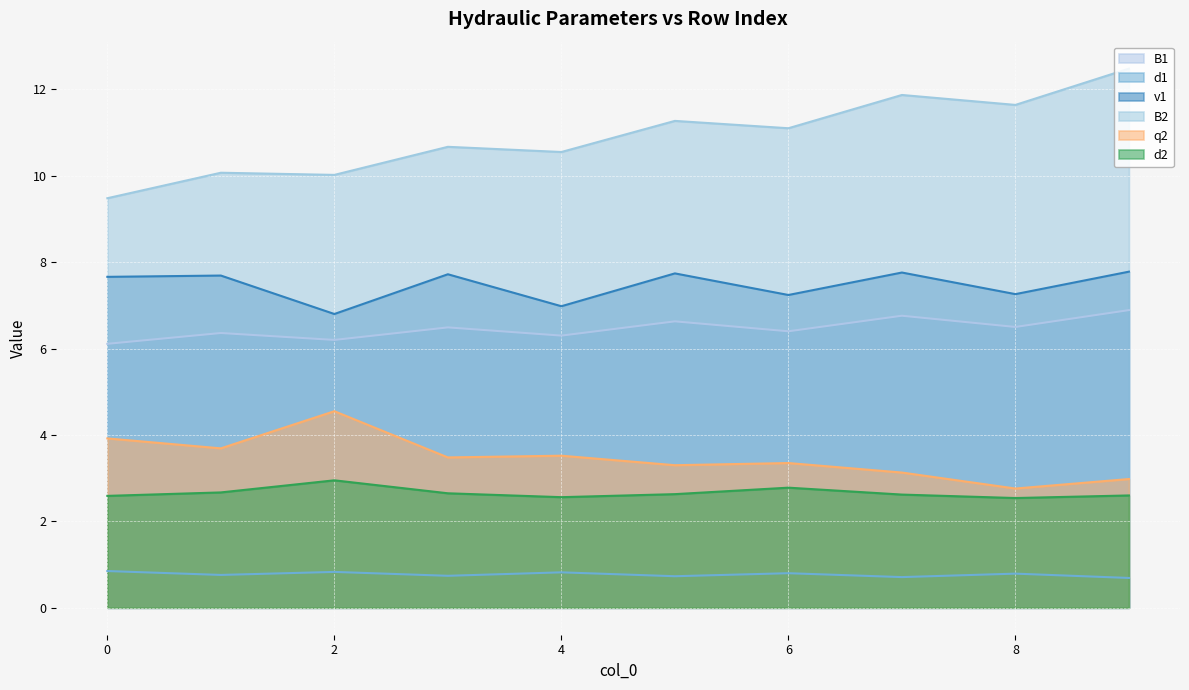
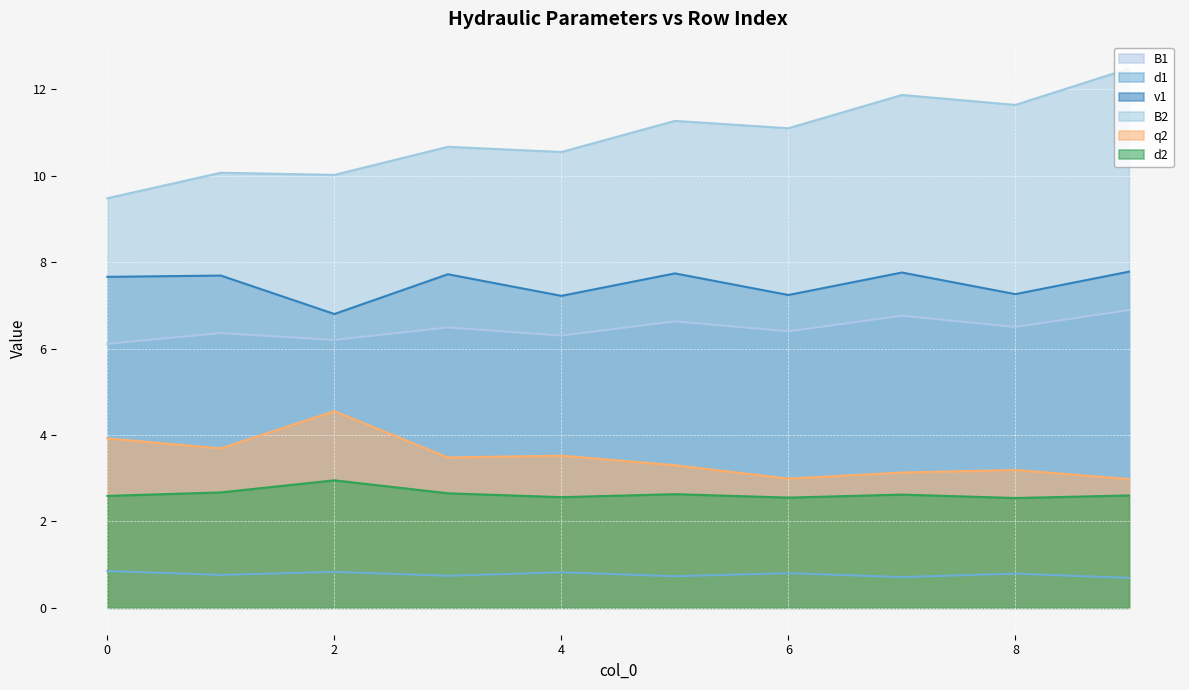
v1, 4: 7.0 -> 7.2
q2, 6: 3.4 -> 3.0
d2, 6: 2.8 -> 2.6
q2, 8: 2.8 -> 3.2
